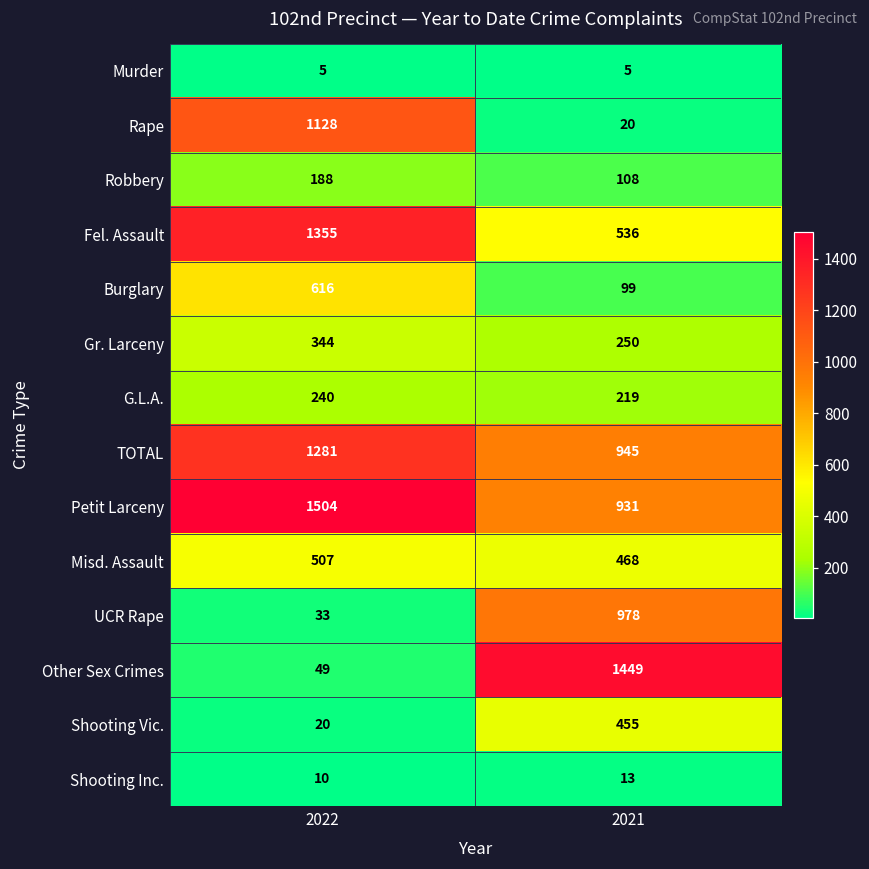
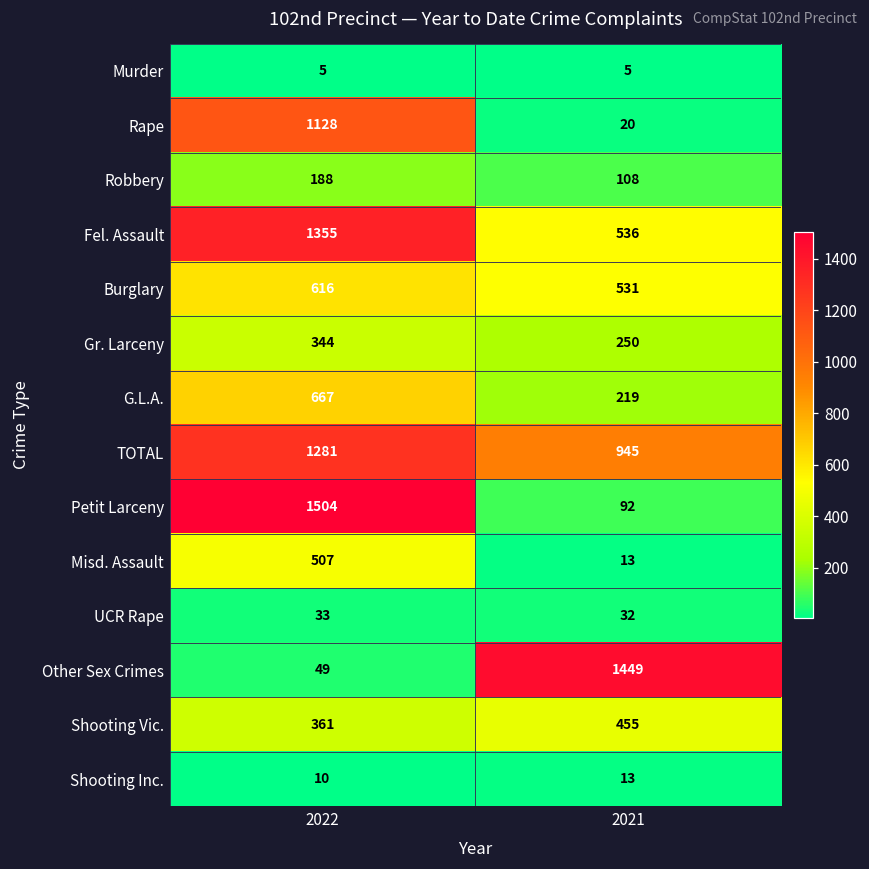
Burglary, 2021: 99 -> 531
G.L.A., 2022: 240 -> 667
Petit Larceny, 2021: 931 -> 92
Misd. Assault, 2021: 468 -> 13
UCR Rape, 2021: 978 -> 32
Shooting Vic., 2022: 20 -> 361
